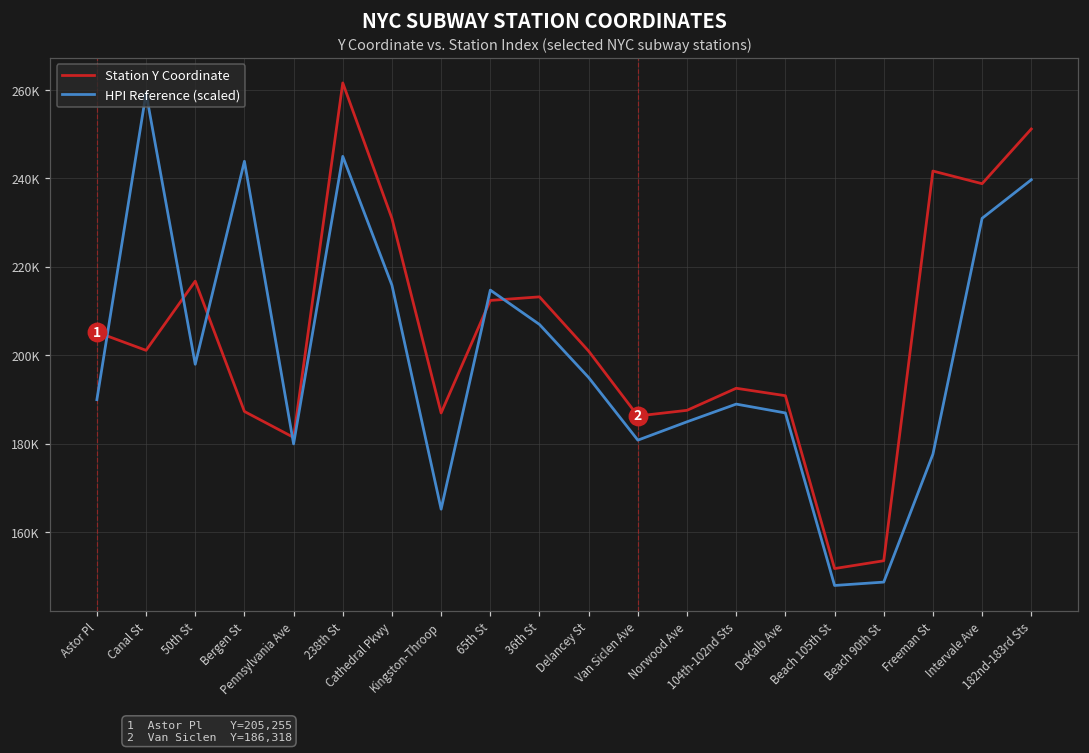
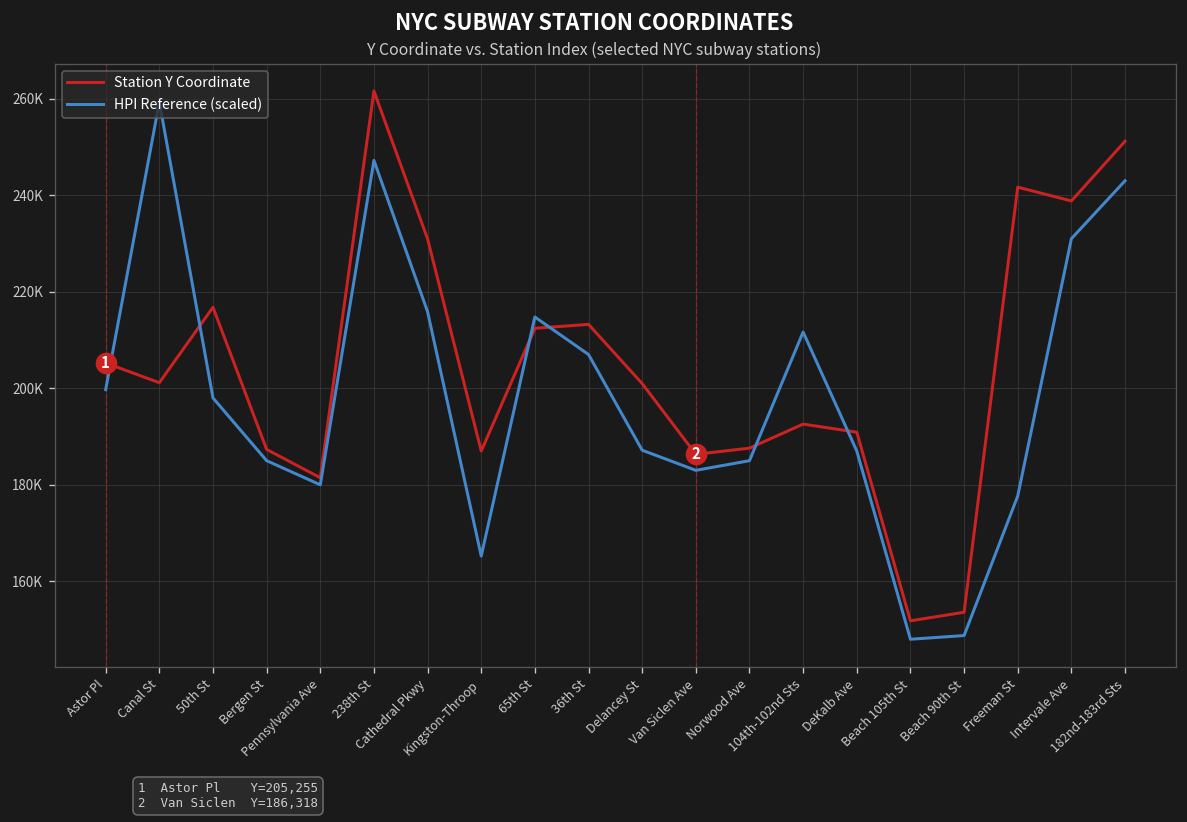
HPI Reference (scaled), Astor Pl: 190000 -> 200000
HPI Reference (scaled), Bergen St: 244000 -> 185000
HPI Reference (scaled), 238th St: 245000 -> 247000
HPI Reference (scaled), Delancey St: 195000 -> 187000
HPI Reference (scaled), Van Siclen Ave: 181000 -> 183000
HPI Reference (scaled), 104th-102nd Sts: 189000 -> 212000
HPI Reference (scaled), 182nd-183rd Sts: 240000 -> 243000
